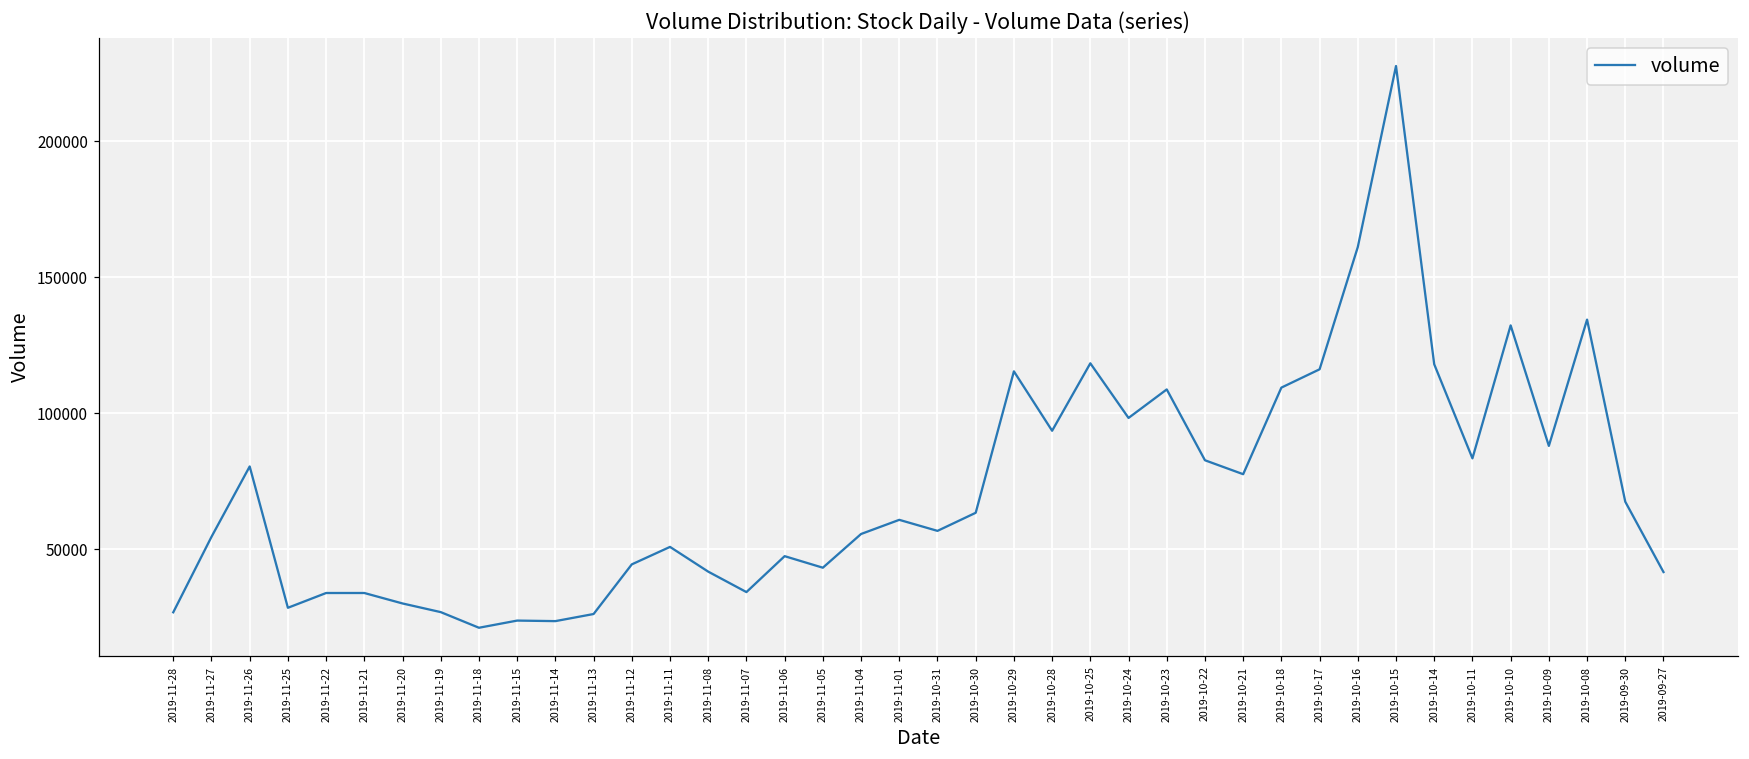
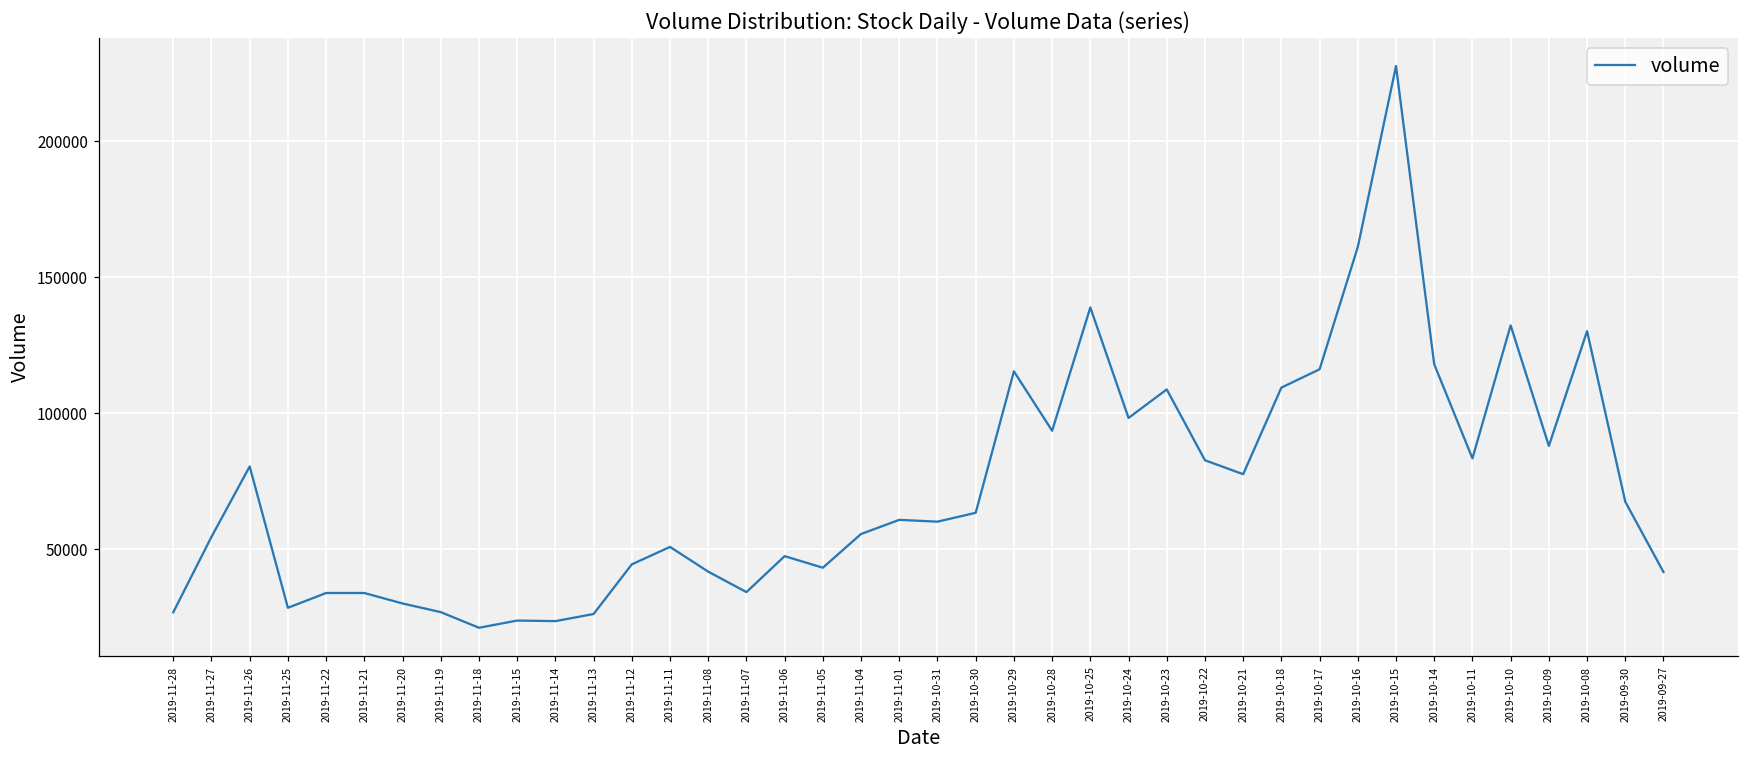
2019-10-31: 57000 -> 60000
2019-10-25: 118000 -> 139000
2019-10-08: 134000 -> 130000
